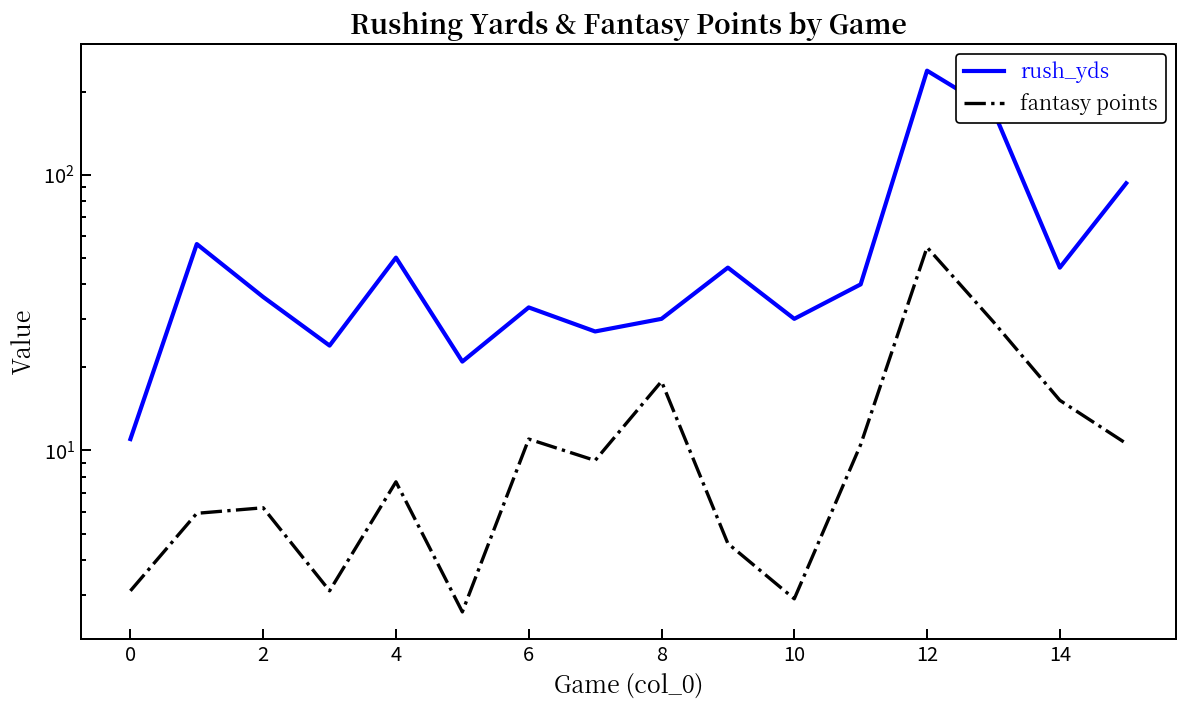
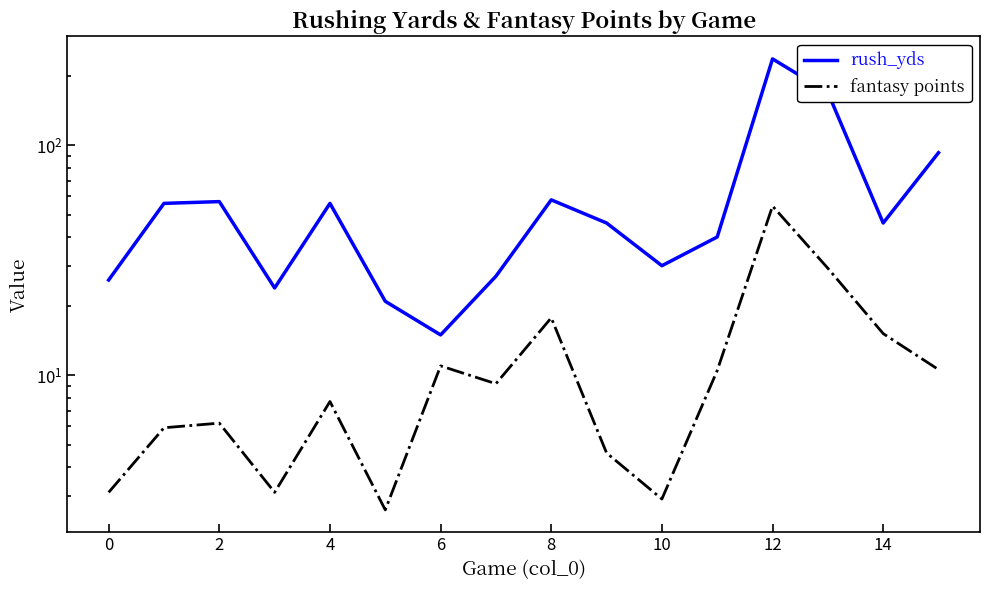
rush_yds, 0: 11 -> 26
rush_yds, 2: 36 -> 57
rush_yds, 4: 50 -> 56
rush_yds, 6: 33 -> 15
rush_yds, 8: 30 -> 58
